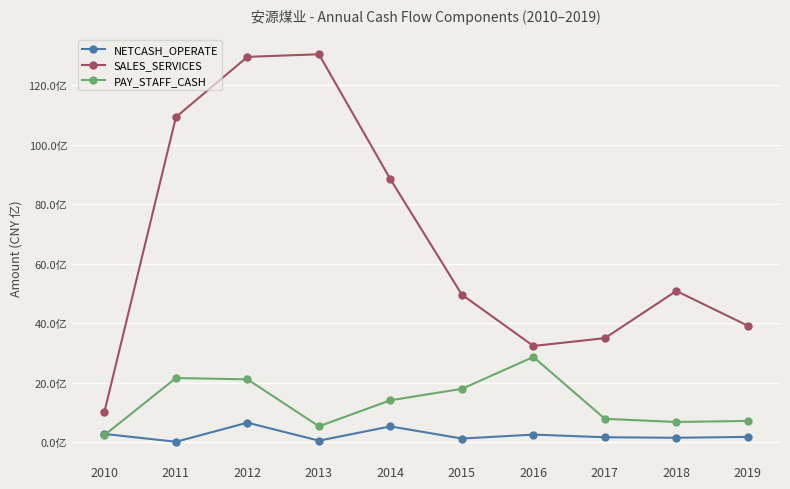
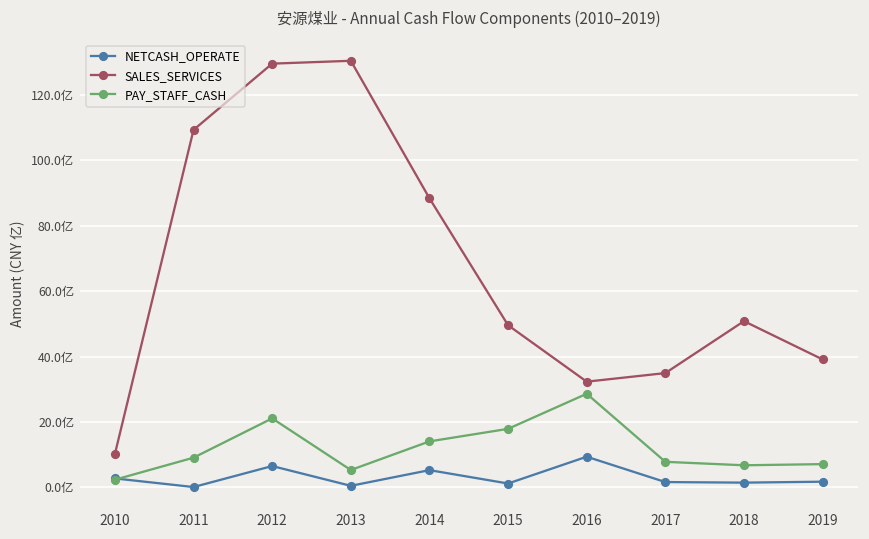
PAY_STAFF_CASH, 2011: 22亿 -> 9亿
NETCASH_OPERATE, 2016: 3亿 -> 9亿
